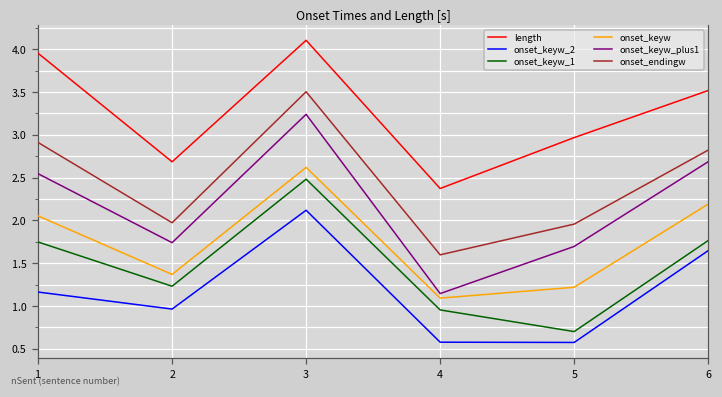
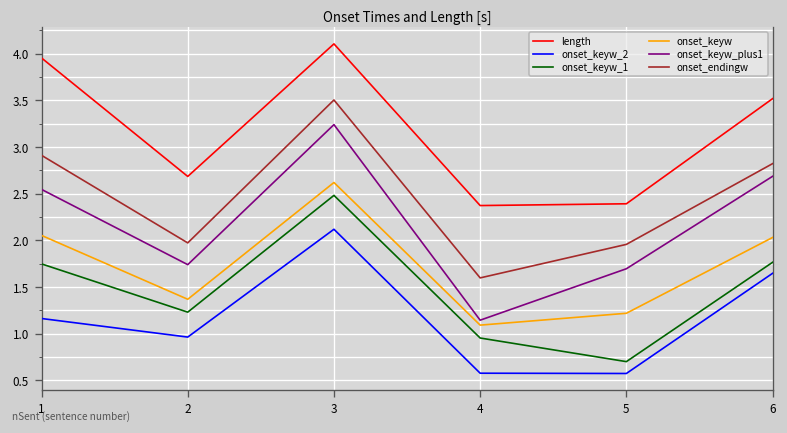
length, 5: 3.0 -> 2.4
onset_keyw, 6: 2.2 -> 2.0
